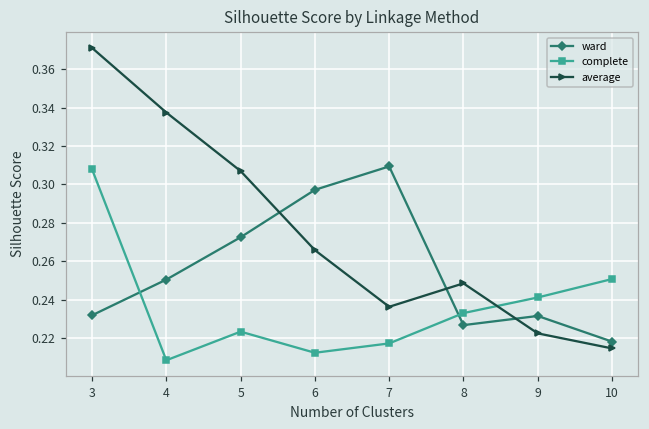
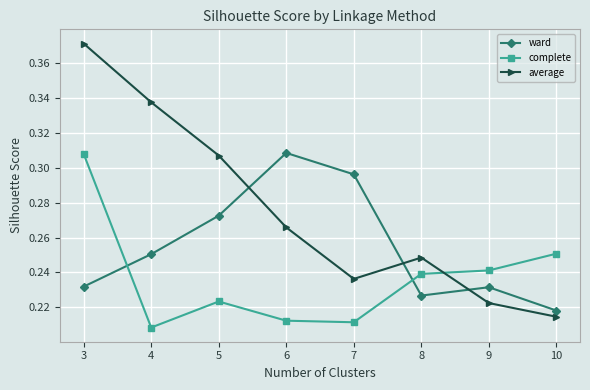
ward, 6: 0.297 -> 0.308
ward, 7: 0.309 -> 0.296
complete, 7: 0.217 -> 0.211
complete, 8: 0.233 -> 0.239
